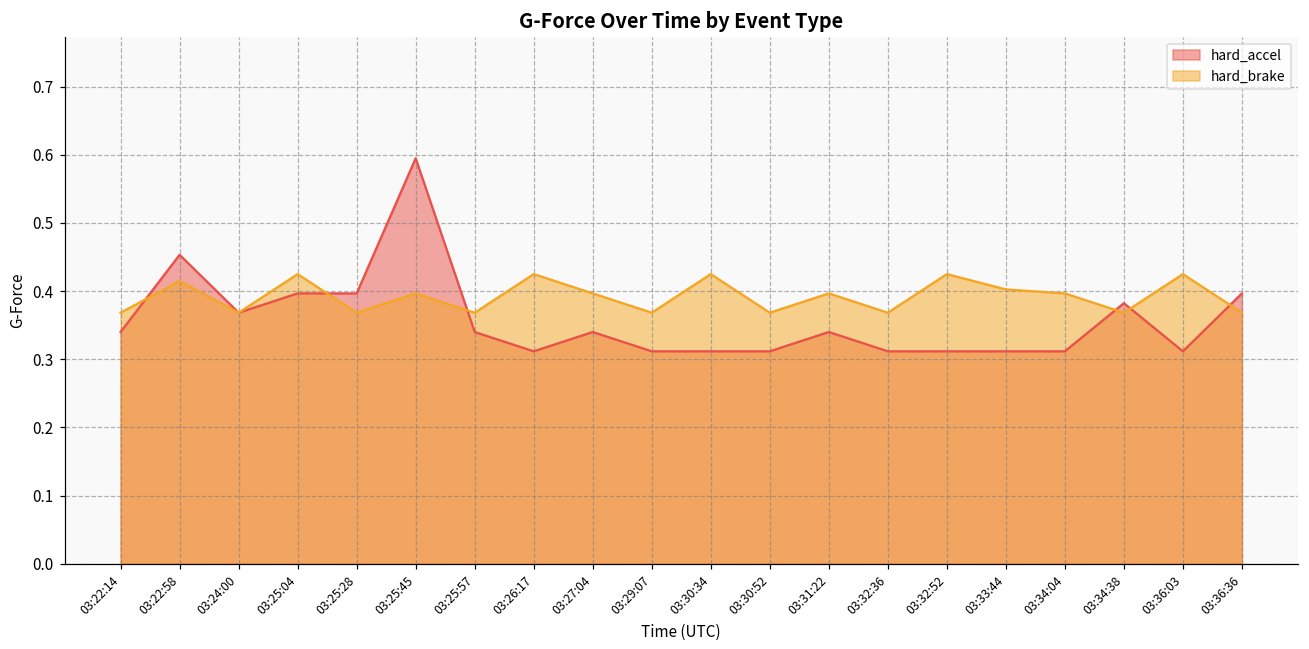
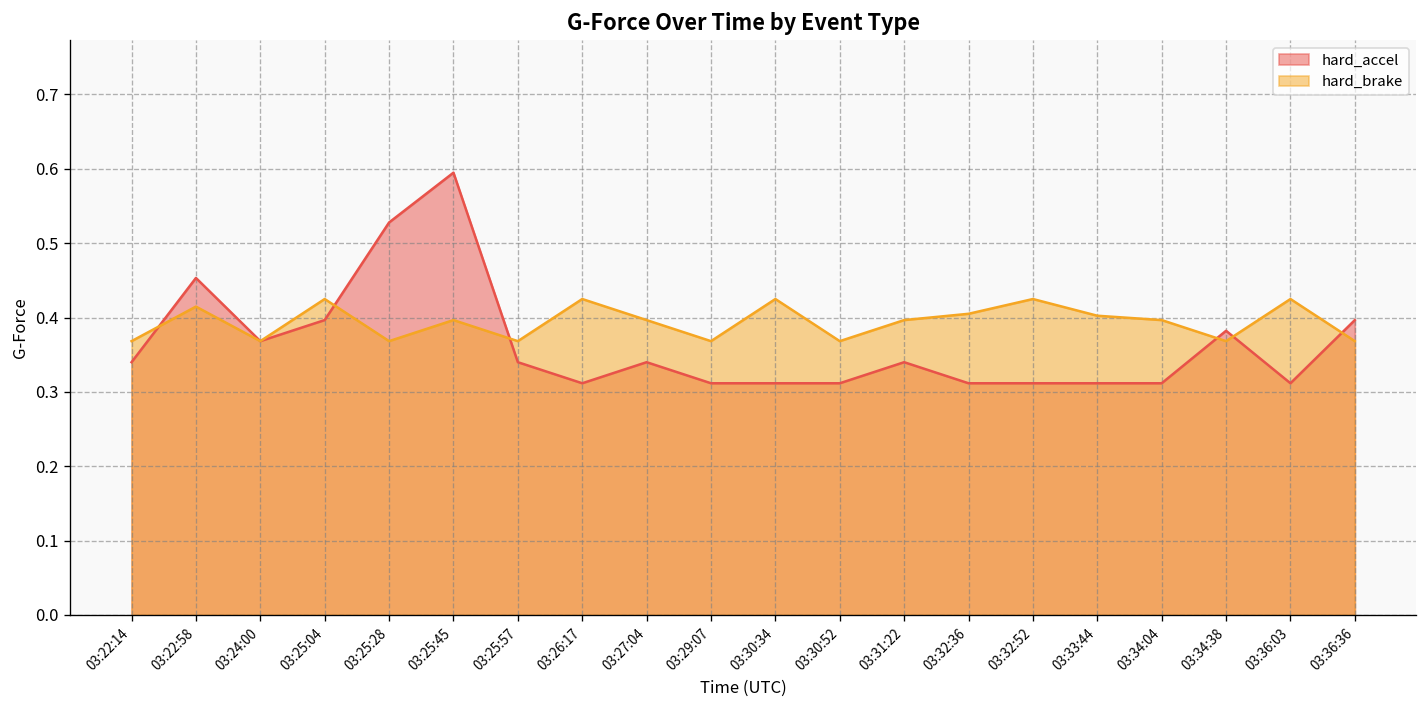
hard_accel, 03:25:28: 0.40 -> 0.53
hard_brake, 03:32:36: 0.37 -> 0.41
